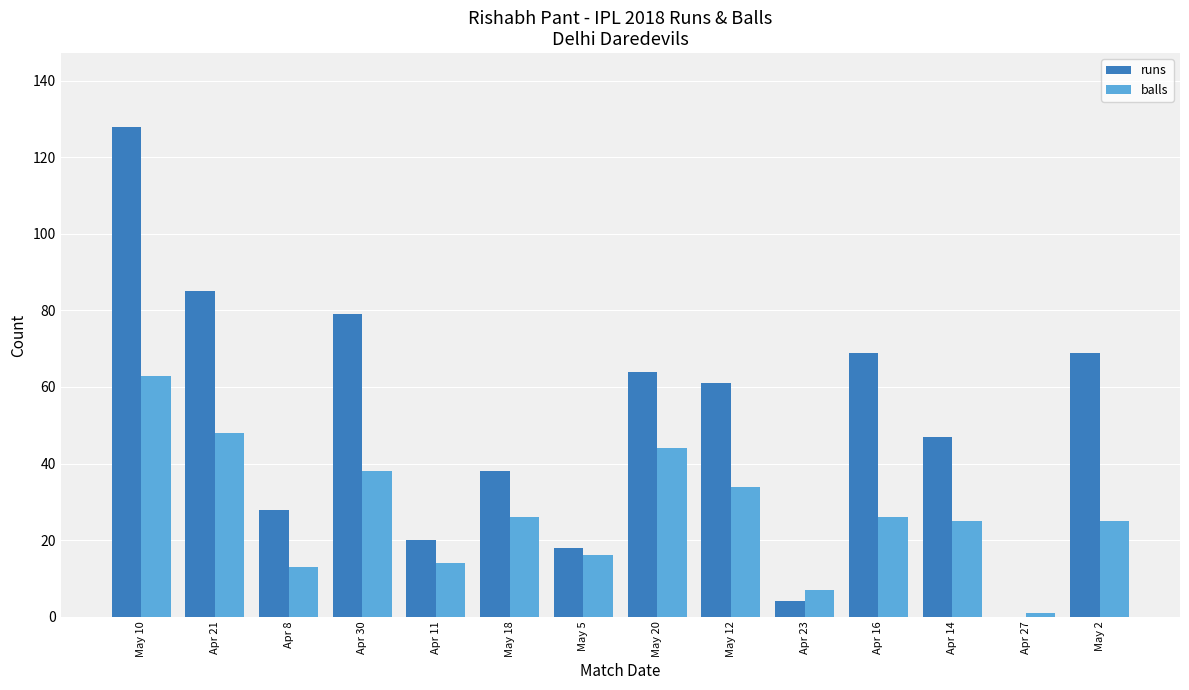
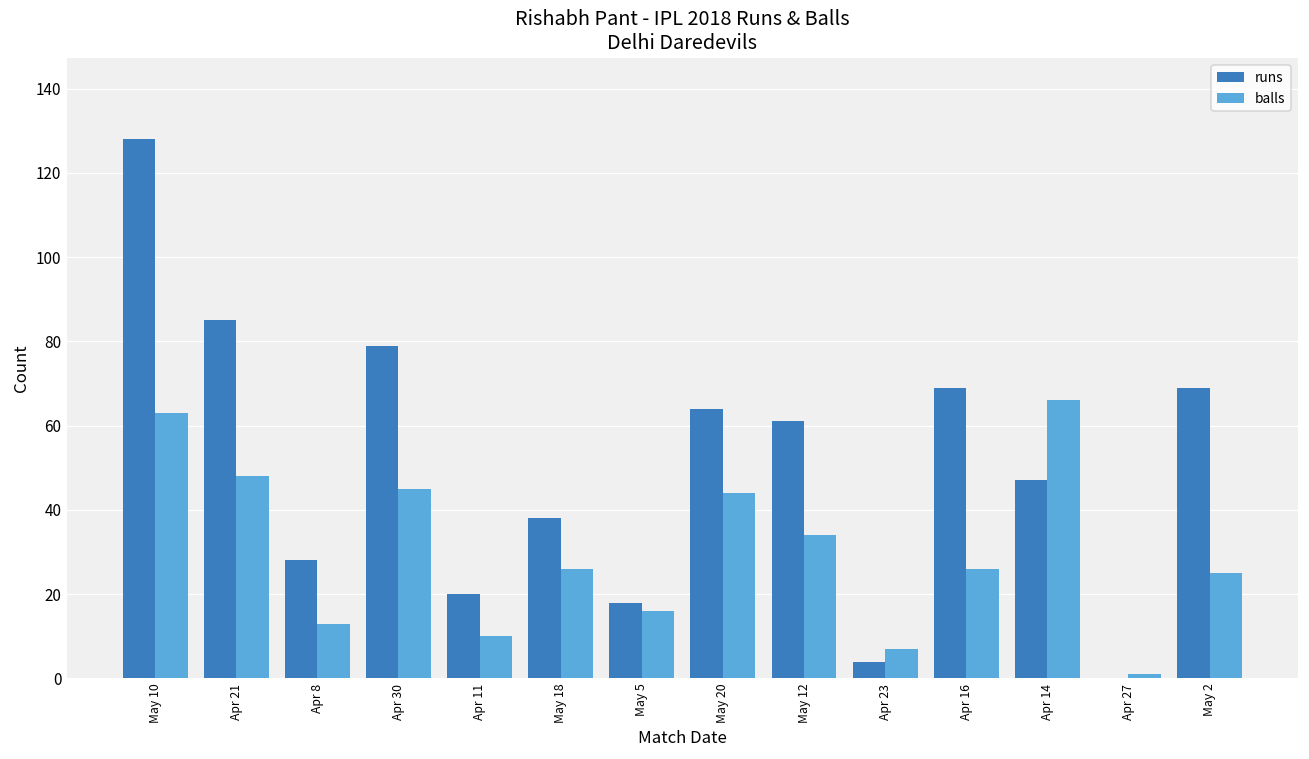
balls, Apr 30: 38 -> 45
balls, Apr 11: 14 -> 10
balls, Apr 14: 25 -> 66
